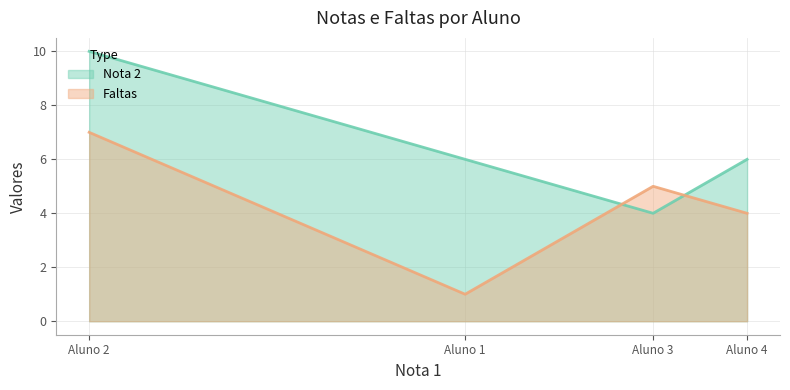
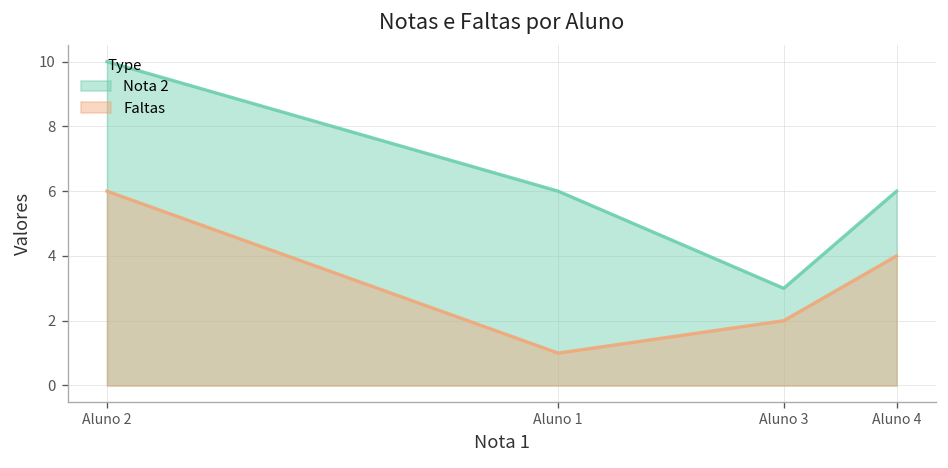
Faltas, Aluno 2: 7 -> 6
Nota 2, Aluno 3: 4 -> 3
Faltas, Aluno 3: 5 -> 2
